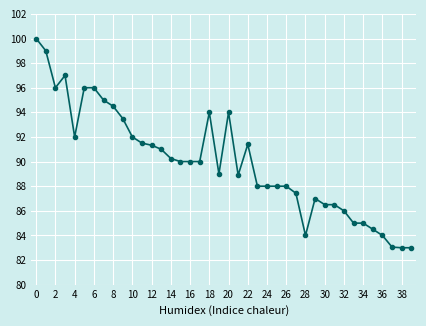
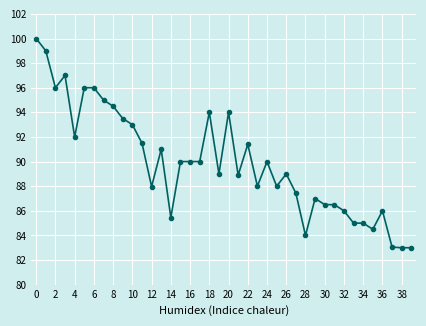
10: 92 -> 93
12: 91.3 -> 88.0
14: 90.3 -> 85.5
24: 88 -> 90
26: 88 -> 89
36: 84 -> 86
